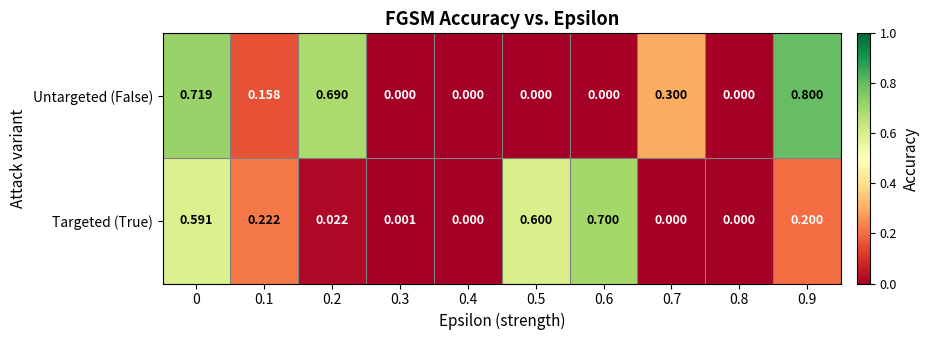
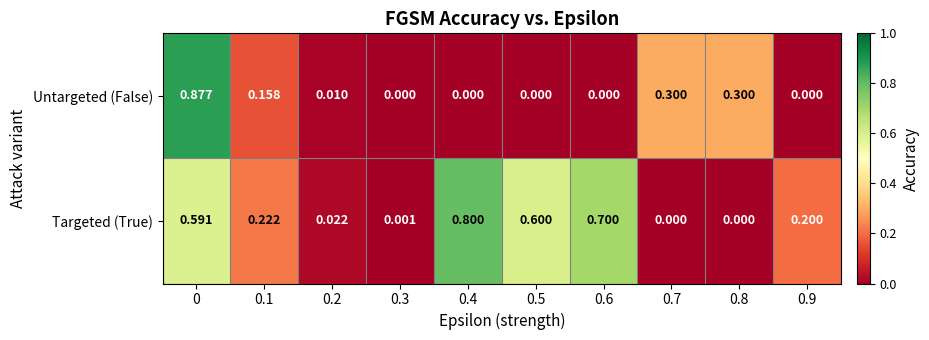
Untargeted (False), 0: 0.719 -> 0.877
Untargeted (False), 0.2: 0.690 -> 0.010
Untargeted (False), 0.8: 0.000 -> 0.300
Untargeted (False), 0.9: 0.800 -> 0.000
Targeted (True), 0.4: 0.000 -> 0.800
